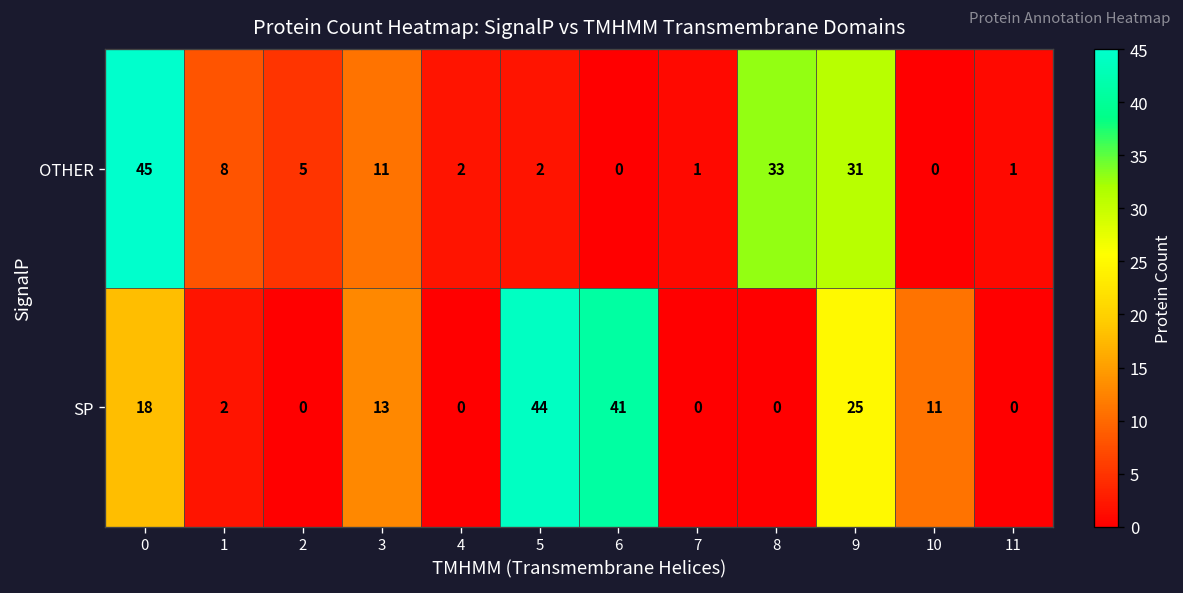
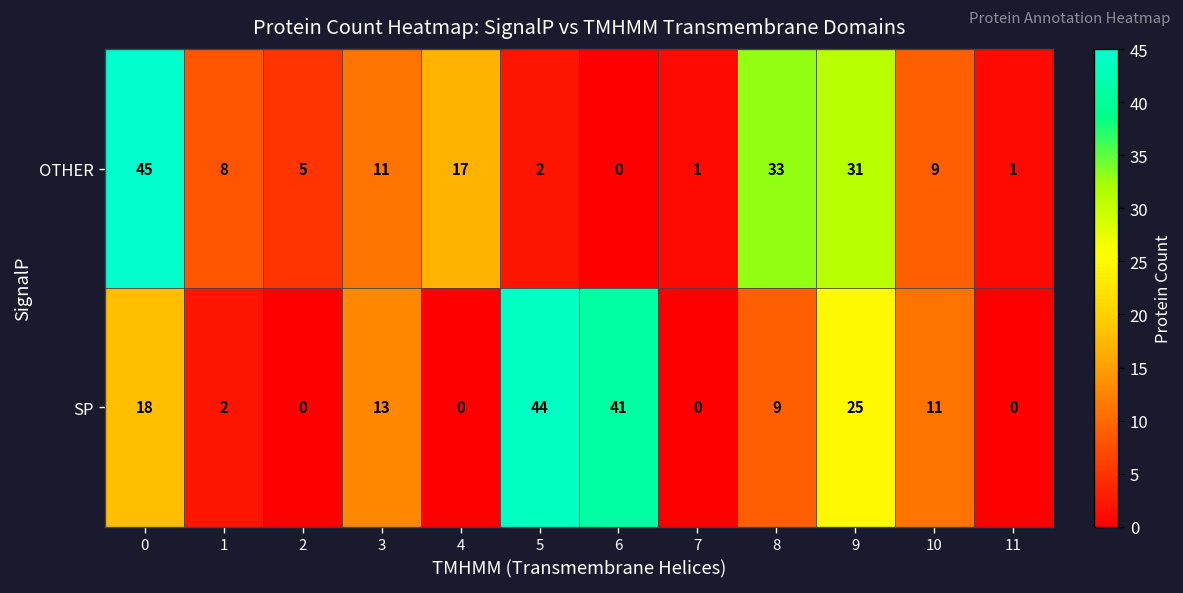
OTHER, 4: 2 -> 17
OTHER, 10: 0 -> 9
SP, 8: 0 -> 9
